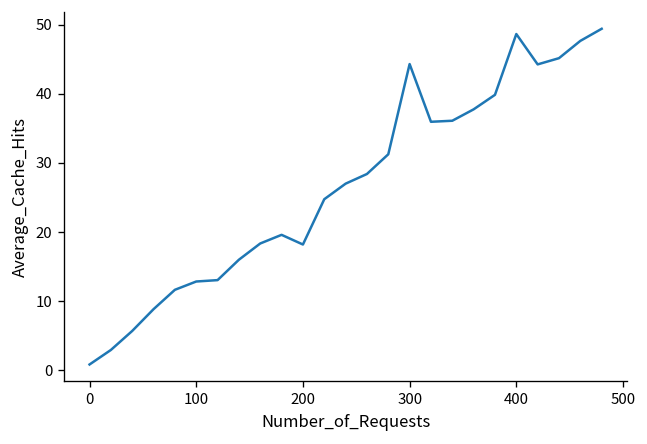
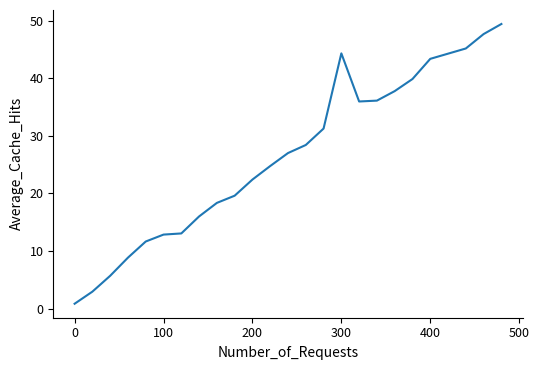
200: 18 -> 22
400: 49 -> 43
